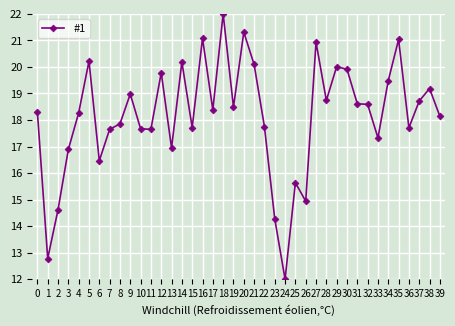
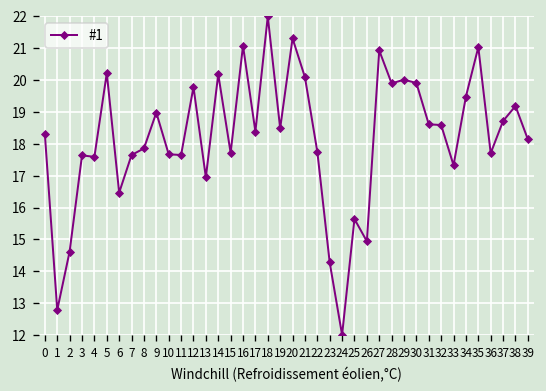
3: 16.9 -> 17.6
4: 18.3 -> 17.6
28: 18.7 -> 19.9
